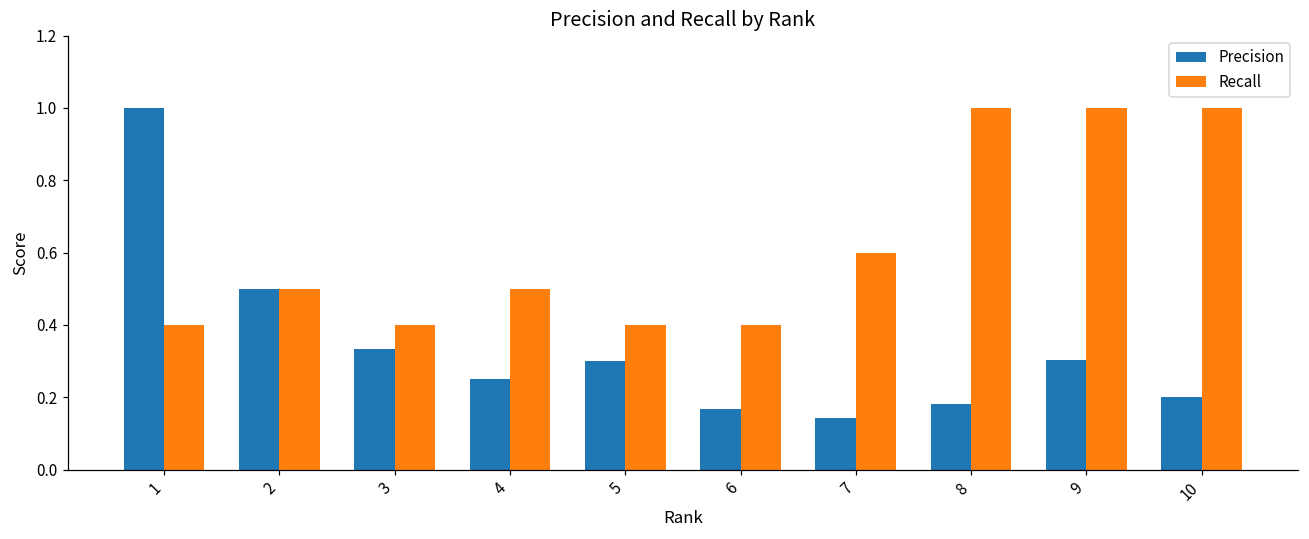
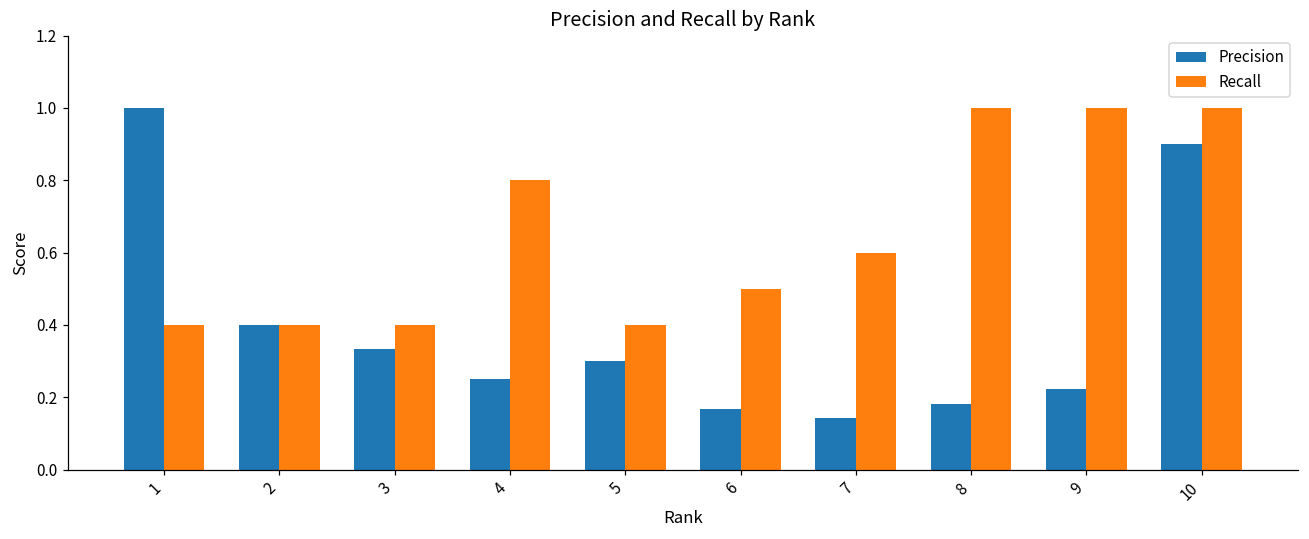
Precision, 2: 0.5 -> 0.4
Recall, 2: 0.5 -> 0.4
Recall, 4: 0.5 -> 0.8
Recall, 6: 0.4 -> 0.5
Precision, 9: 0.30 -> 0.22
Precision, 10: 0.2 -> 0.9
